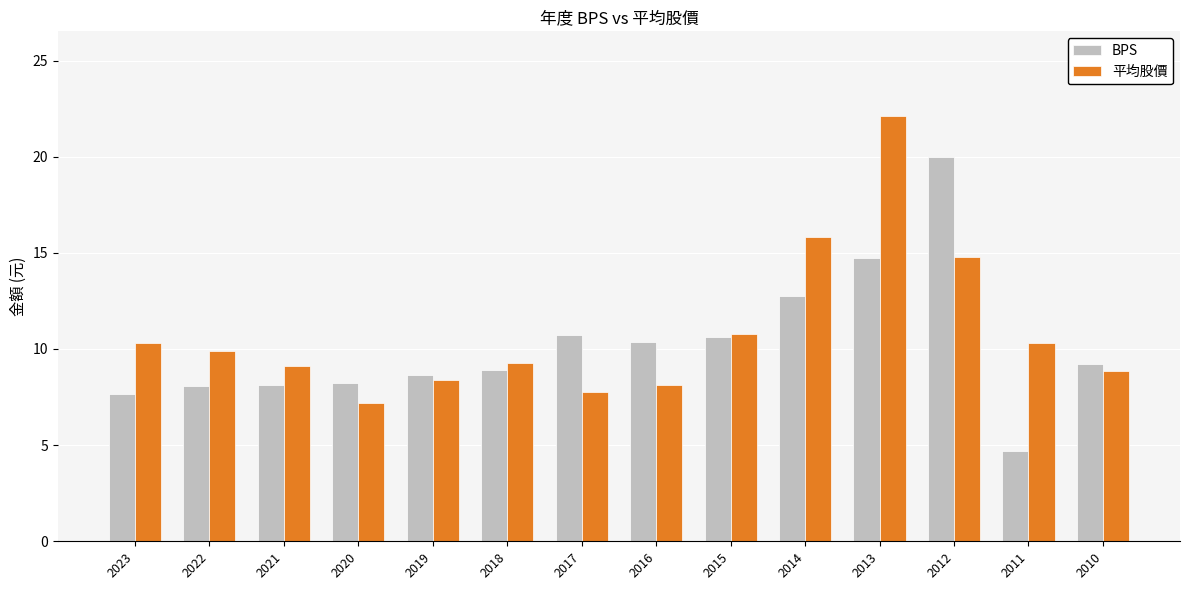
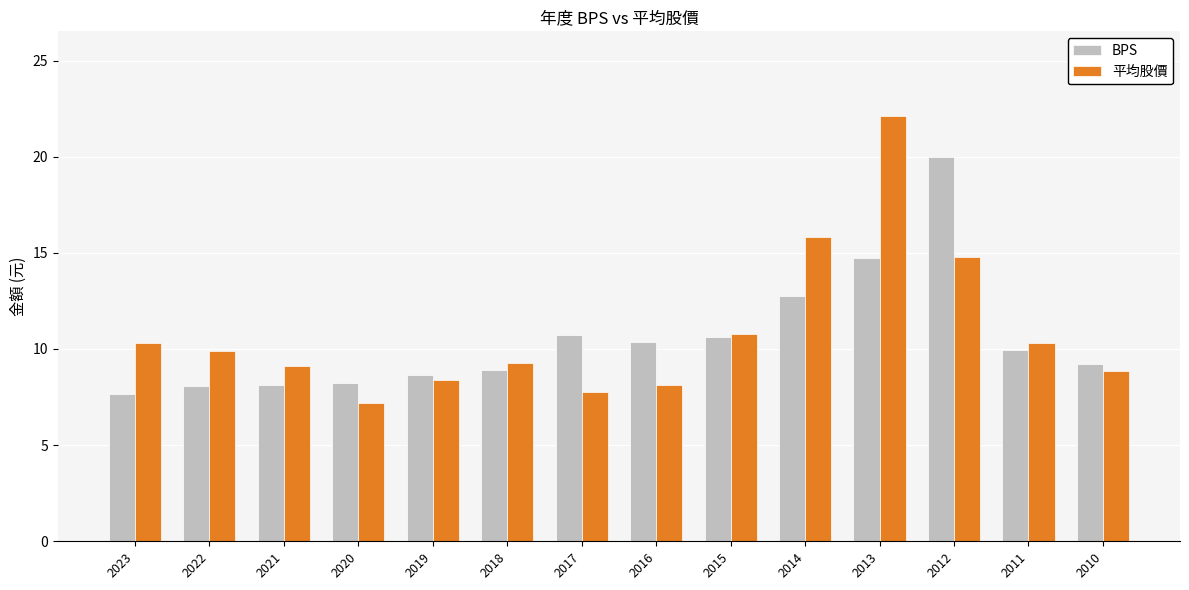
BPS, 2011: 4.7 -> 9.9
